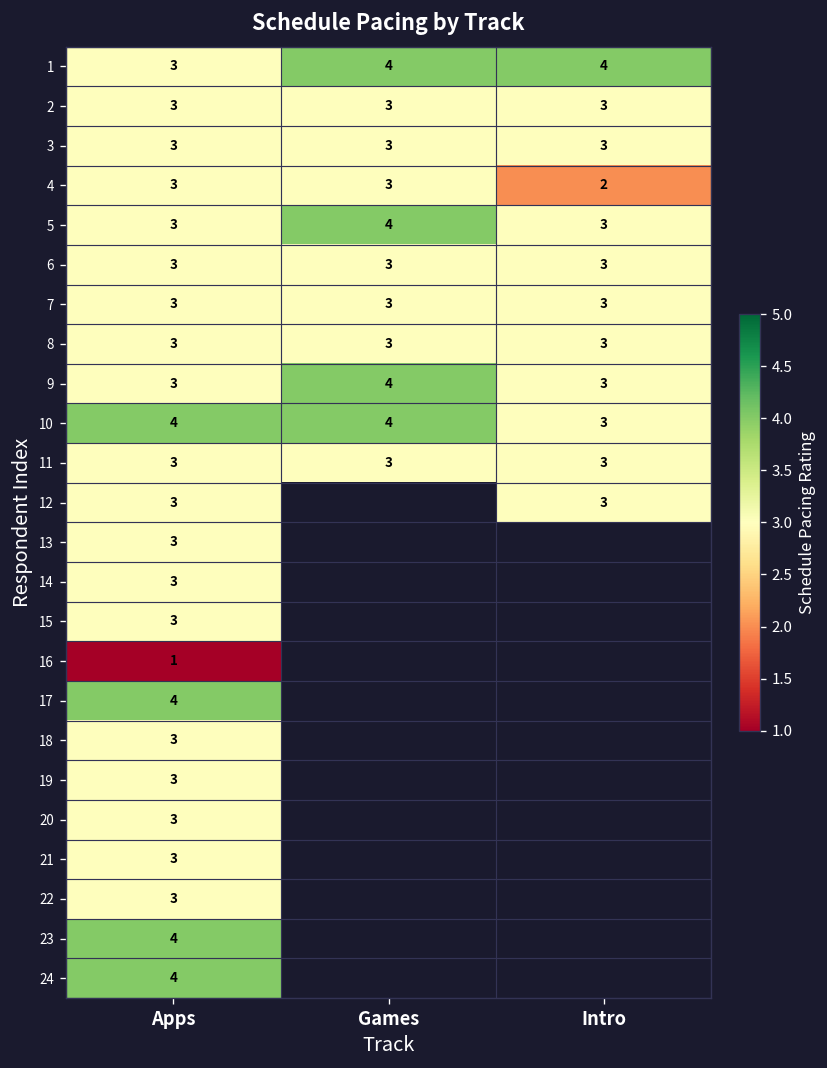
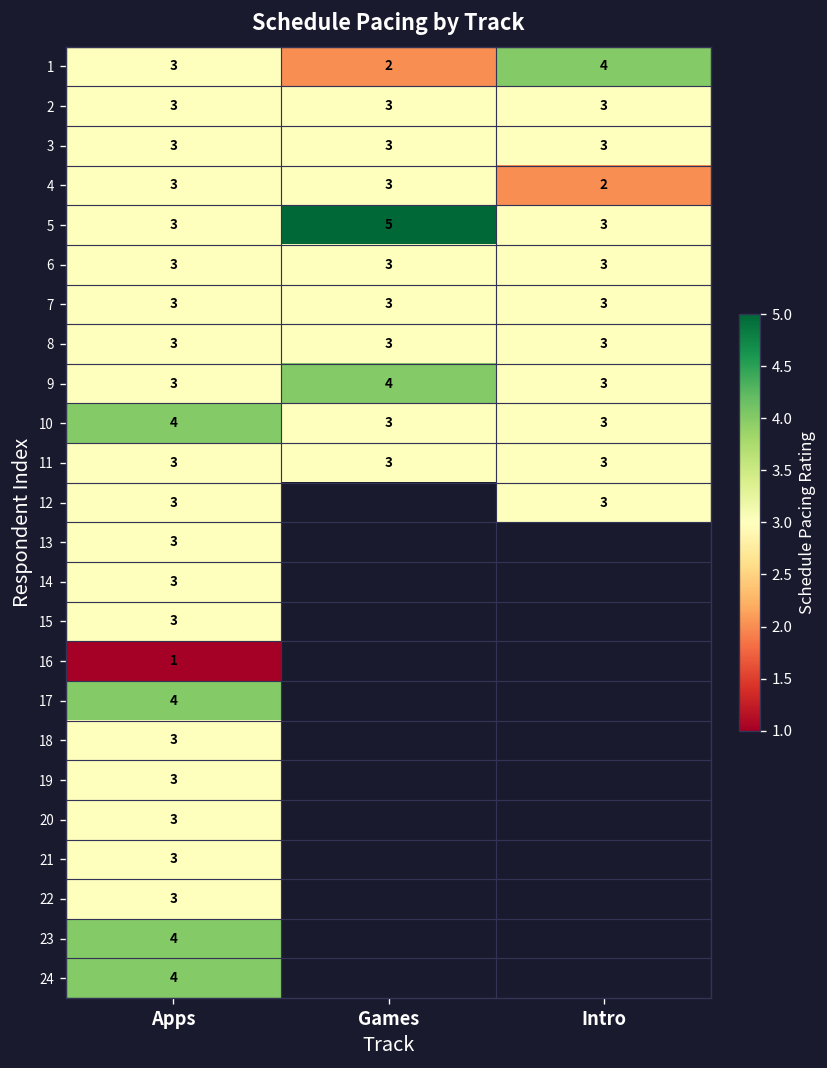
1, Games: 4 -> 2
5, Games: 4 -> 5
10, Games: 4 -> 3
